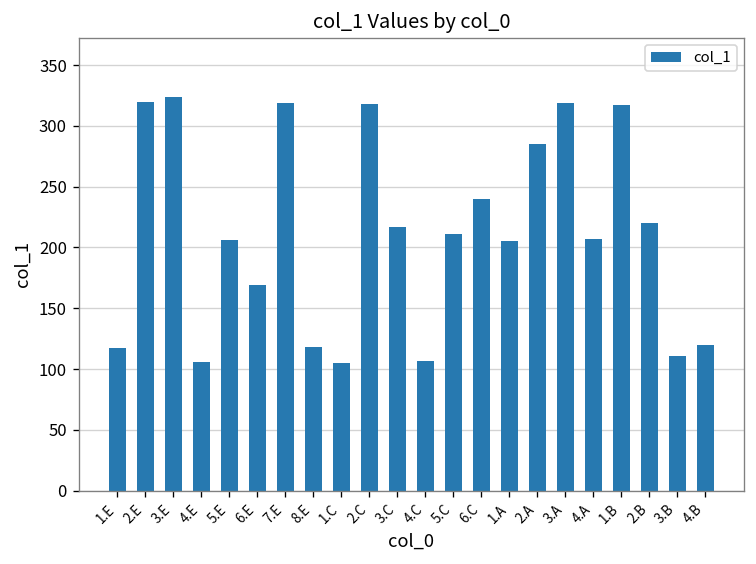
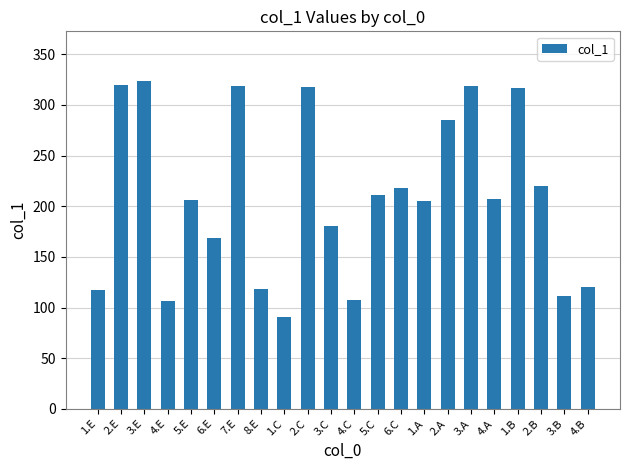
1.C: 105 -> 91
3.C: 217 -> 180
6.C: 240 -> 218
